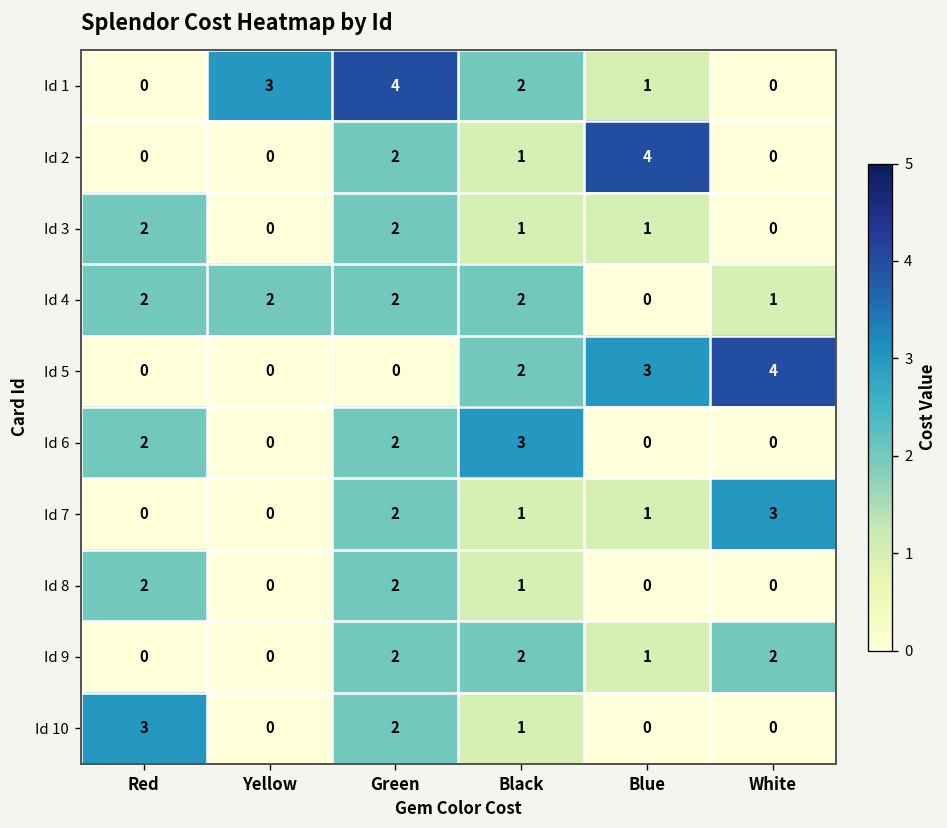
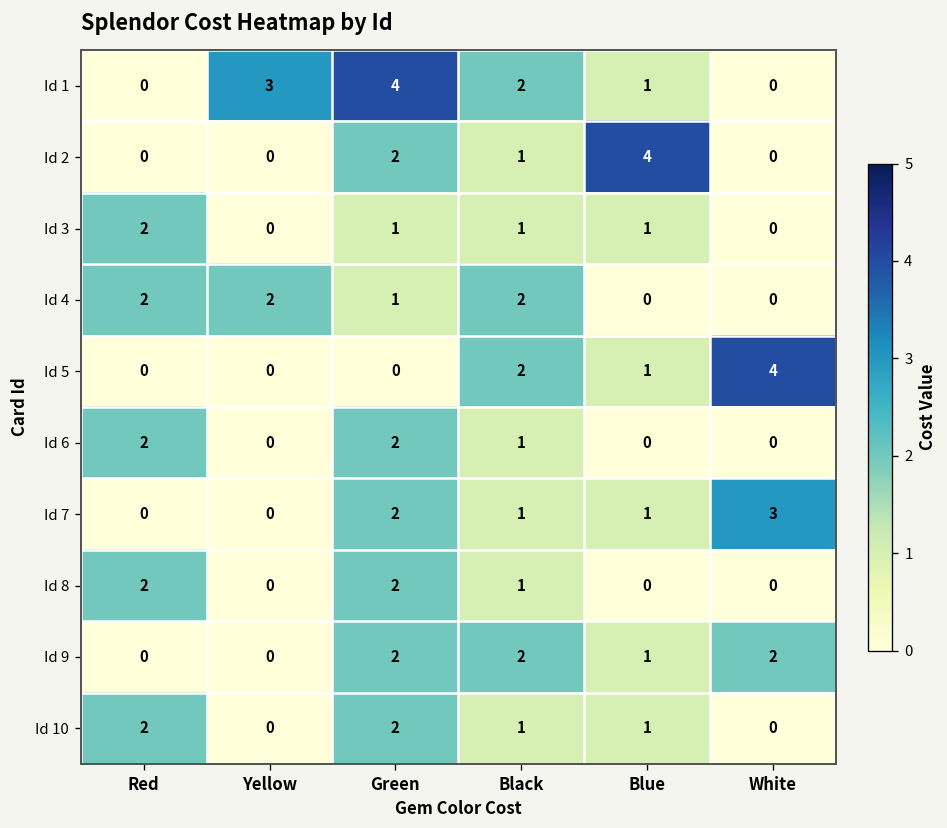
Id 3, Green: 2 -> 1
Id 4, Green: 2 -> 1
Id 4, White: 1 -> 0
Id 5, Blue: 3 -> 1
Id 6, Black: 3 -> 1
Id 10, Red: 3 -> 2
Id 10, Blue: 0 -> 1
